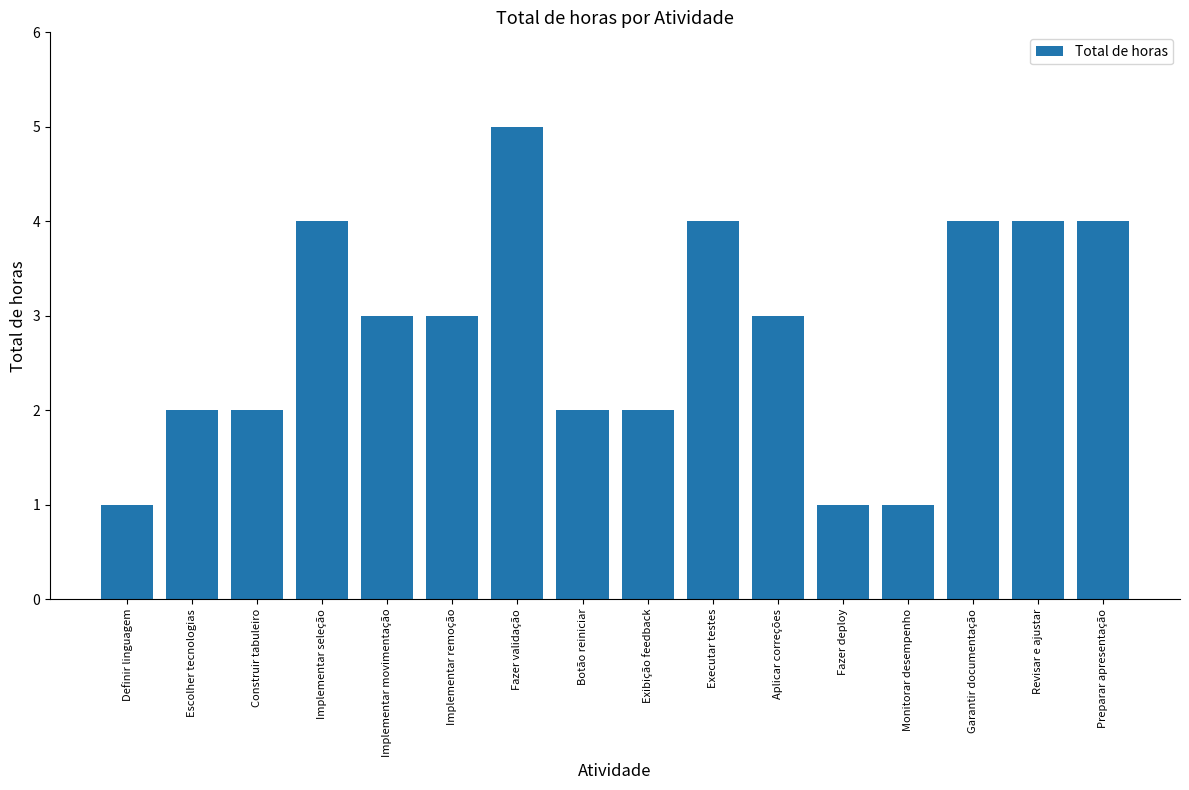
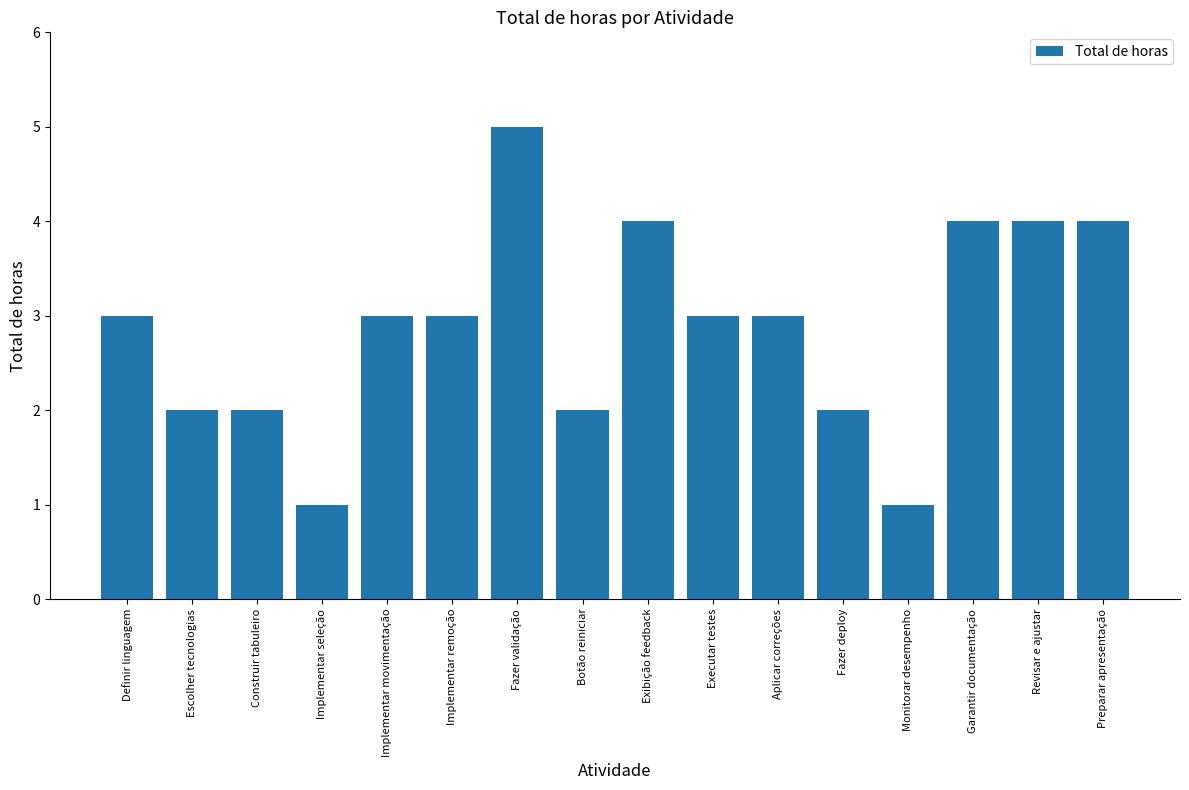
Definir linguagem: 1 -> 3
Implementar seleção: 4 -> 1
Exibição feedback: 2 -> 4
Executar testes: 4 -> 3
Fazer deploy: 1 -> 2
